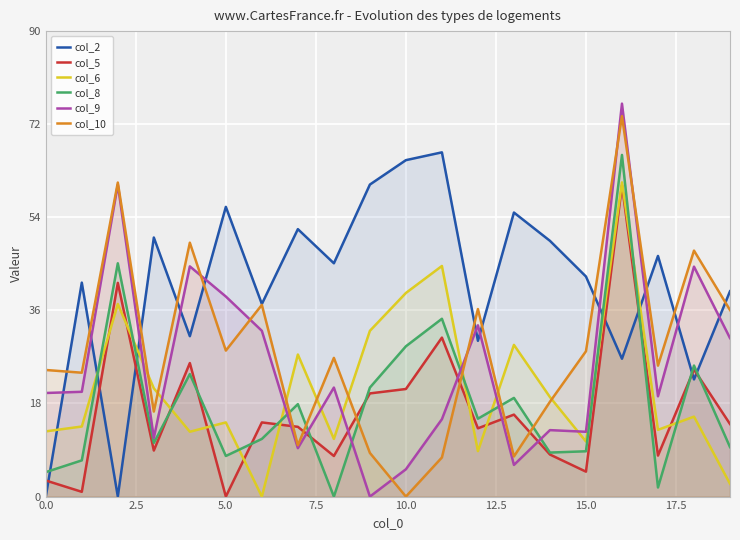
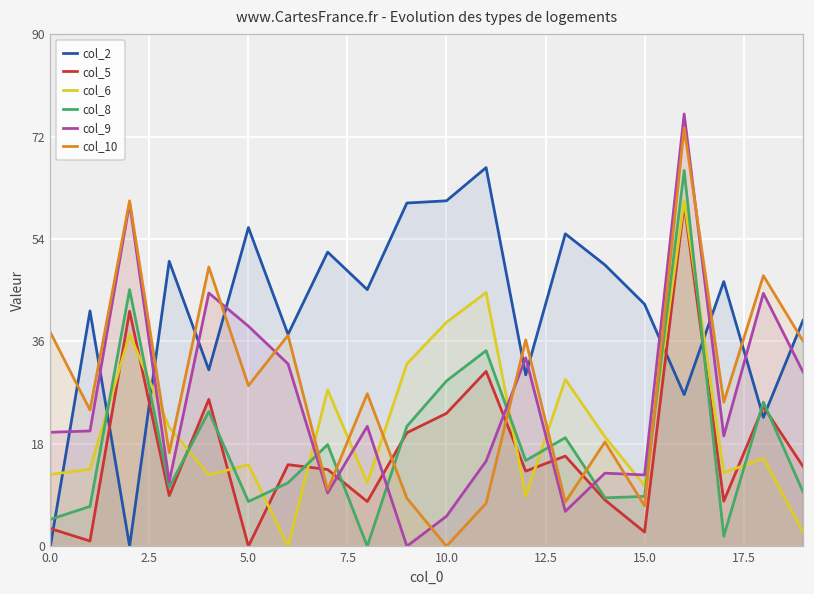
col_10, 0.0: 24 -> 38
col_2, 10.0: 65 -> 61
col_5, 10.0: 21 -> 23
col_5, 15.0: 5 -> 2
col_10, 15.0: 28 -> 7
